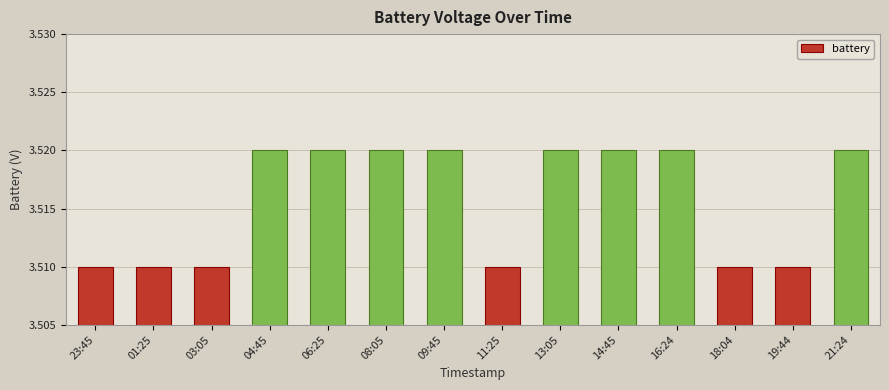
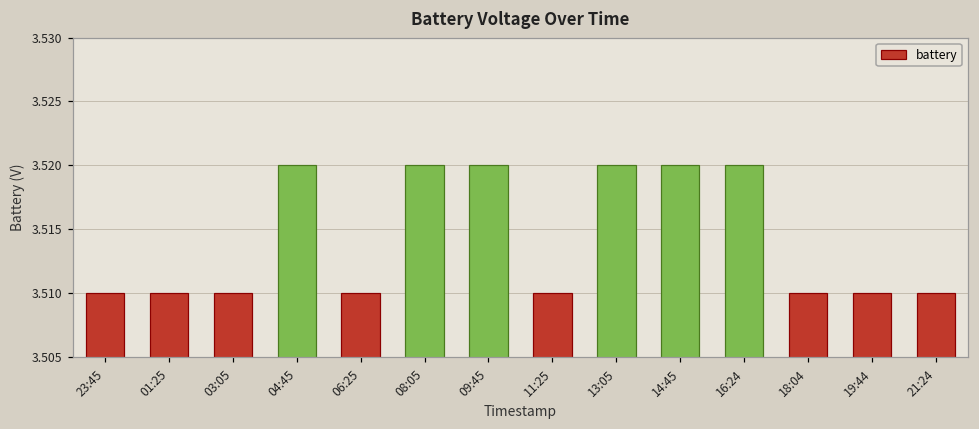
06:25: 3.52 -> 3.51
21:24: 3.52 -> 3.51
